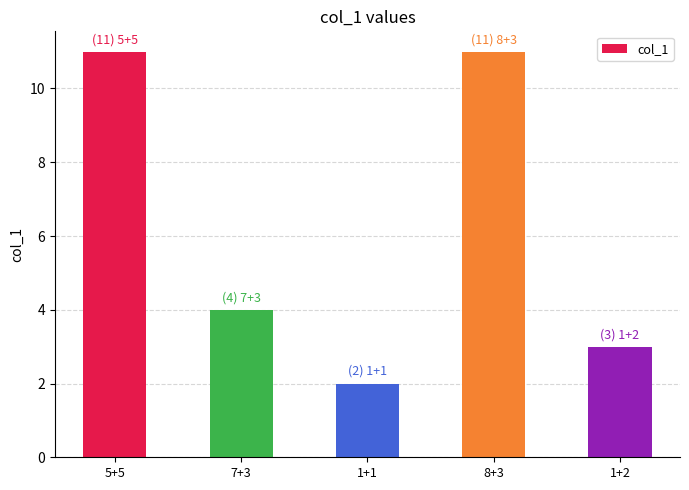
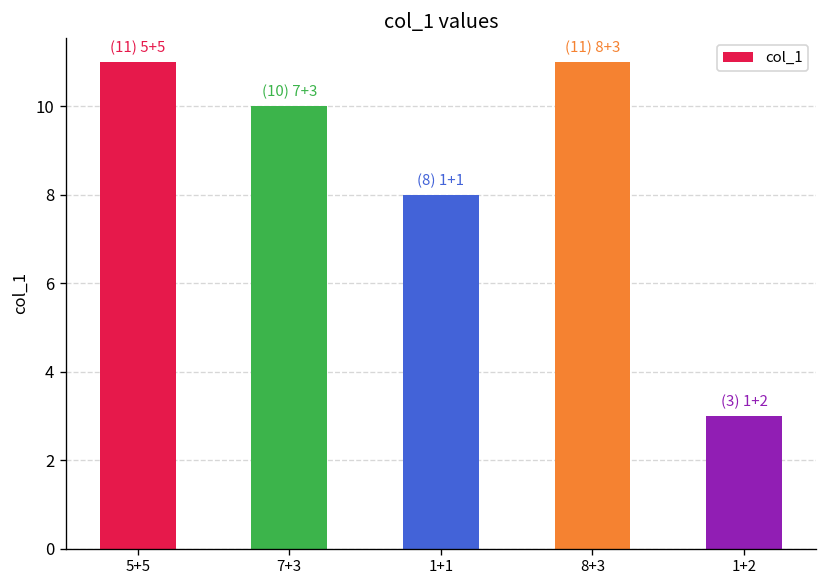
7+3: (4) -> (10)
1+1: (2) -> (8)
